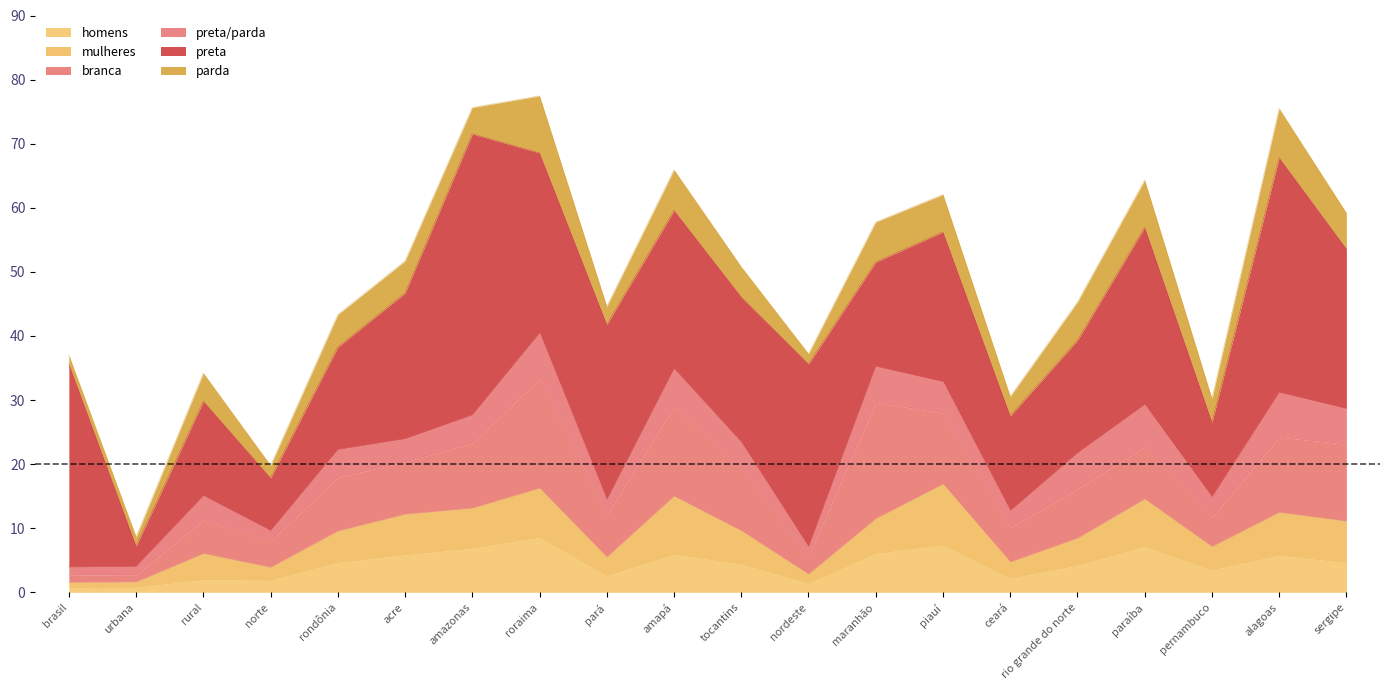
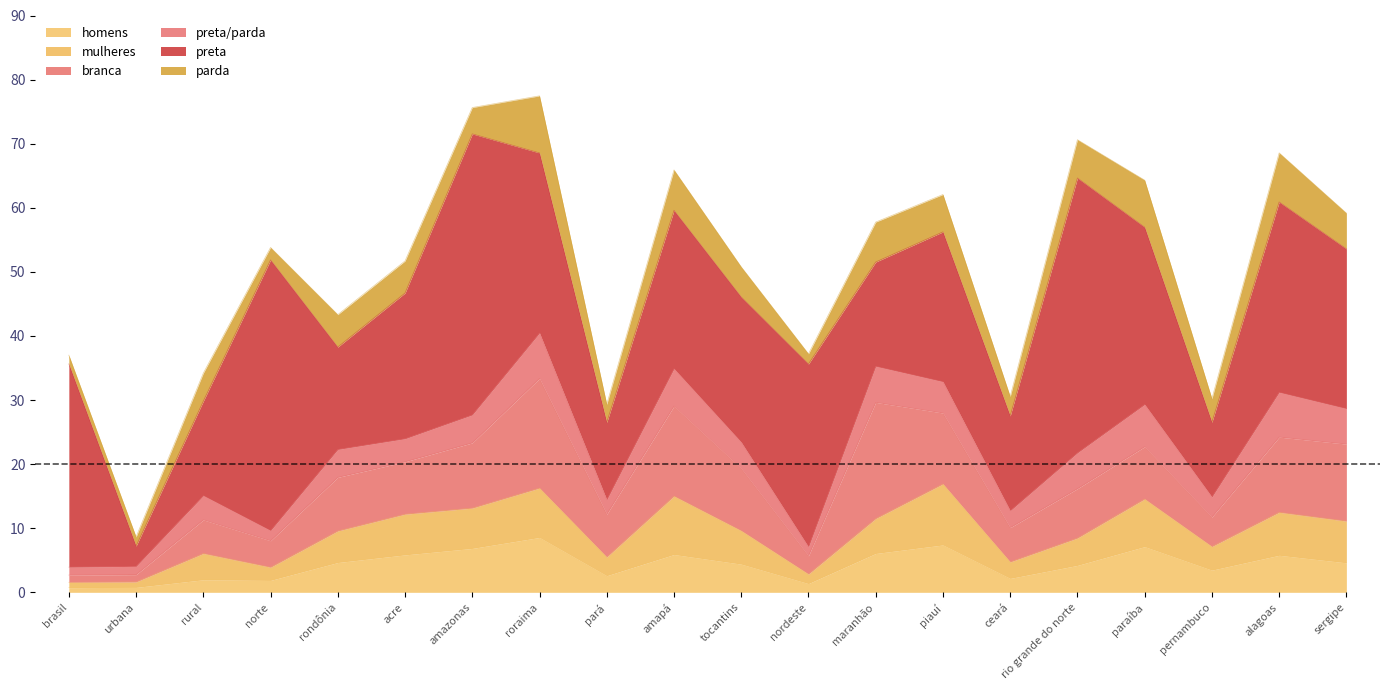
preta, norte: 8 -> 42
preta, pará: 27 -> 12
preta, rio grande do norte: 18 -> 43
preta, alagoas: 37 -> 30
